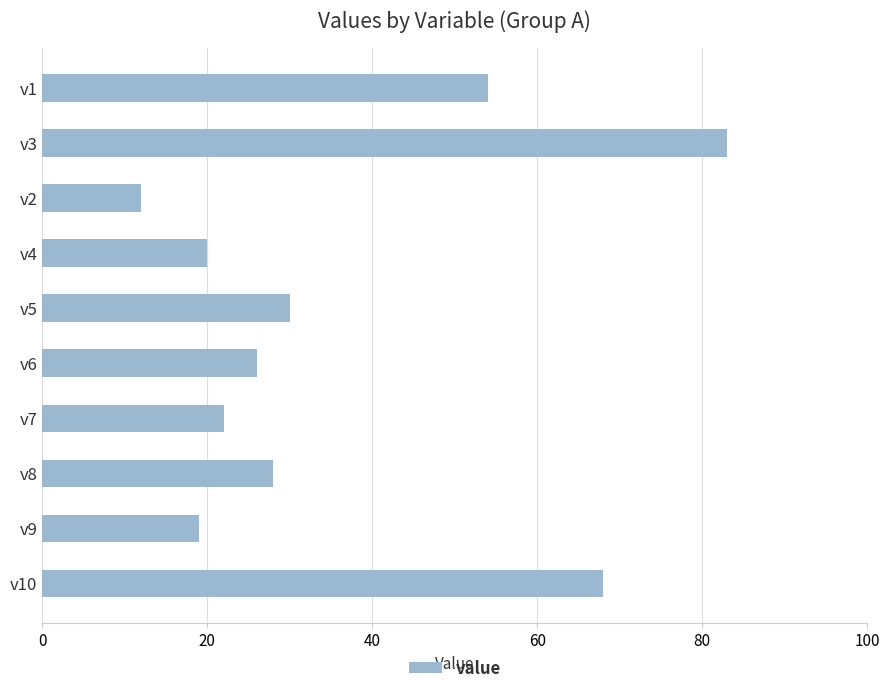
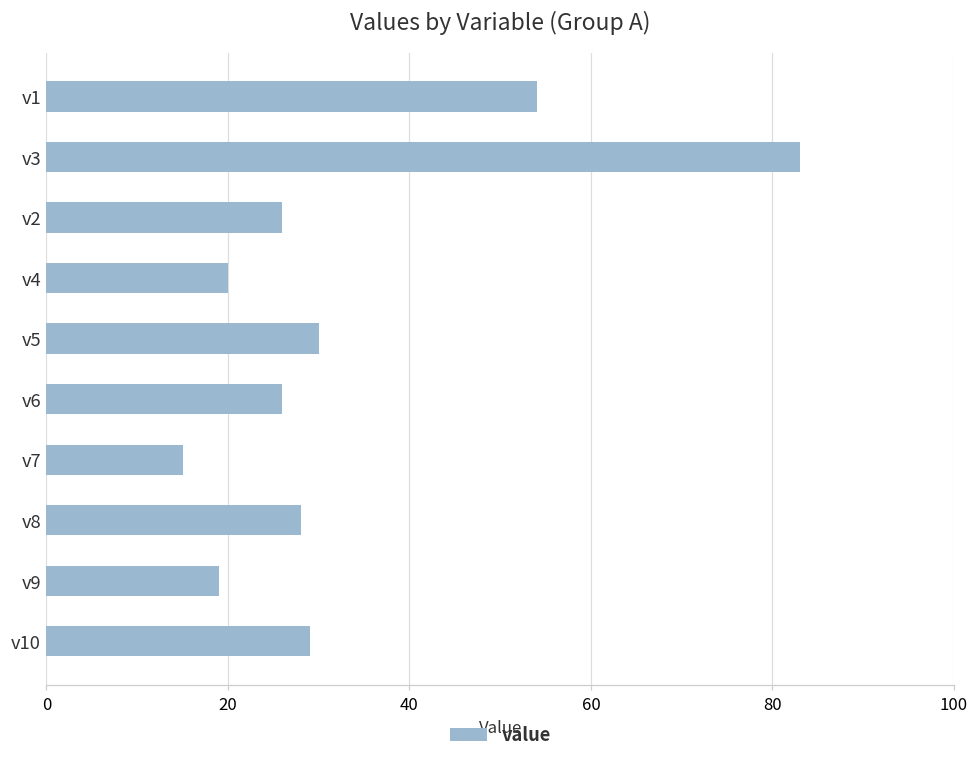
v2: 12 -> 26
v7: 22 -> 15
v10: 68 -> 29
